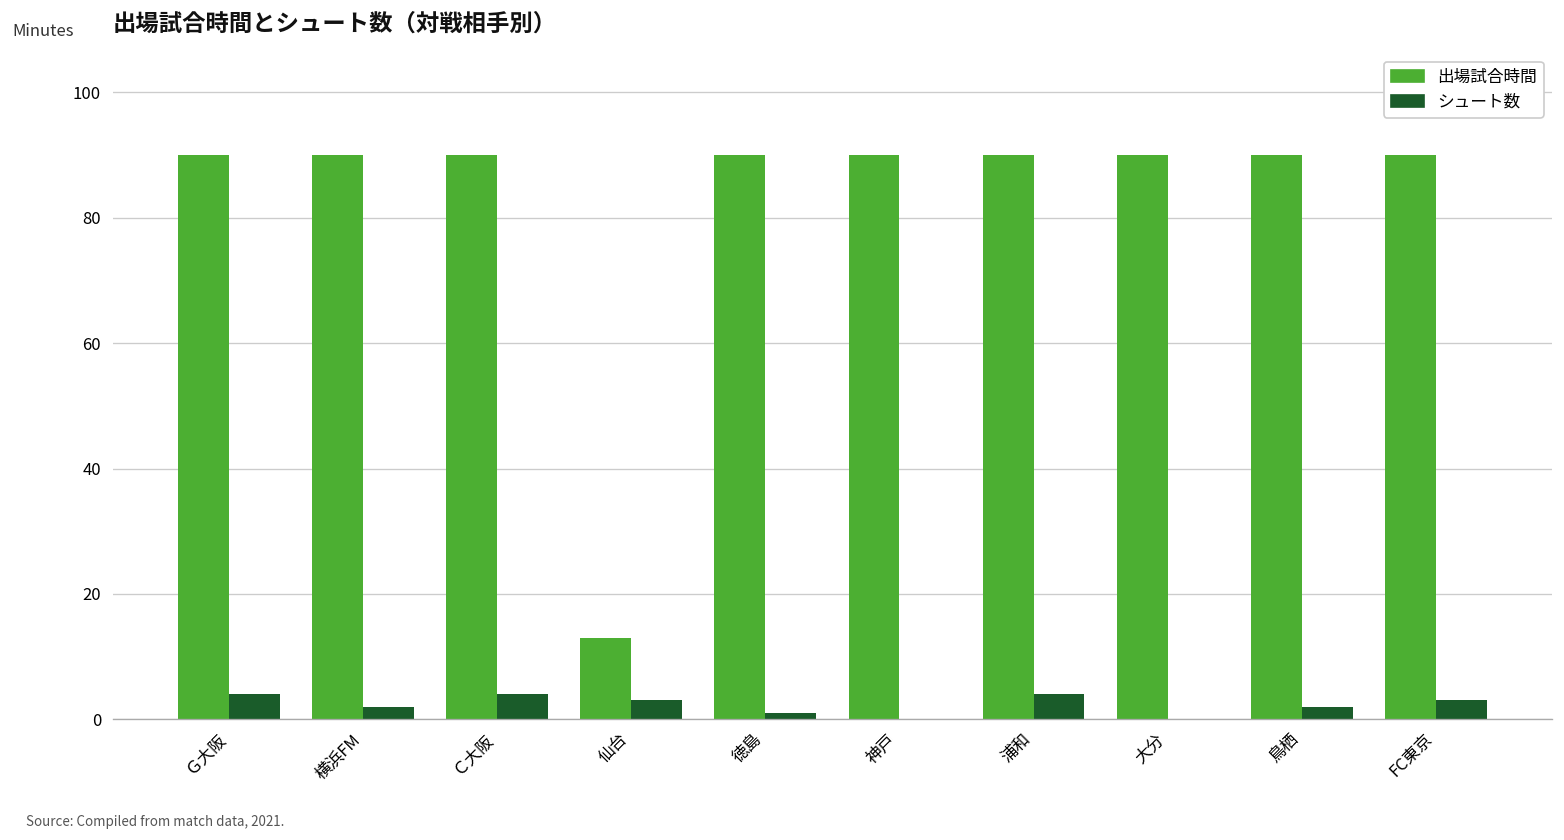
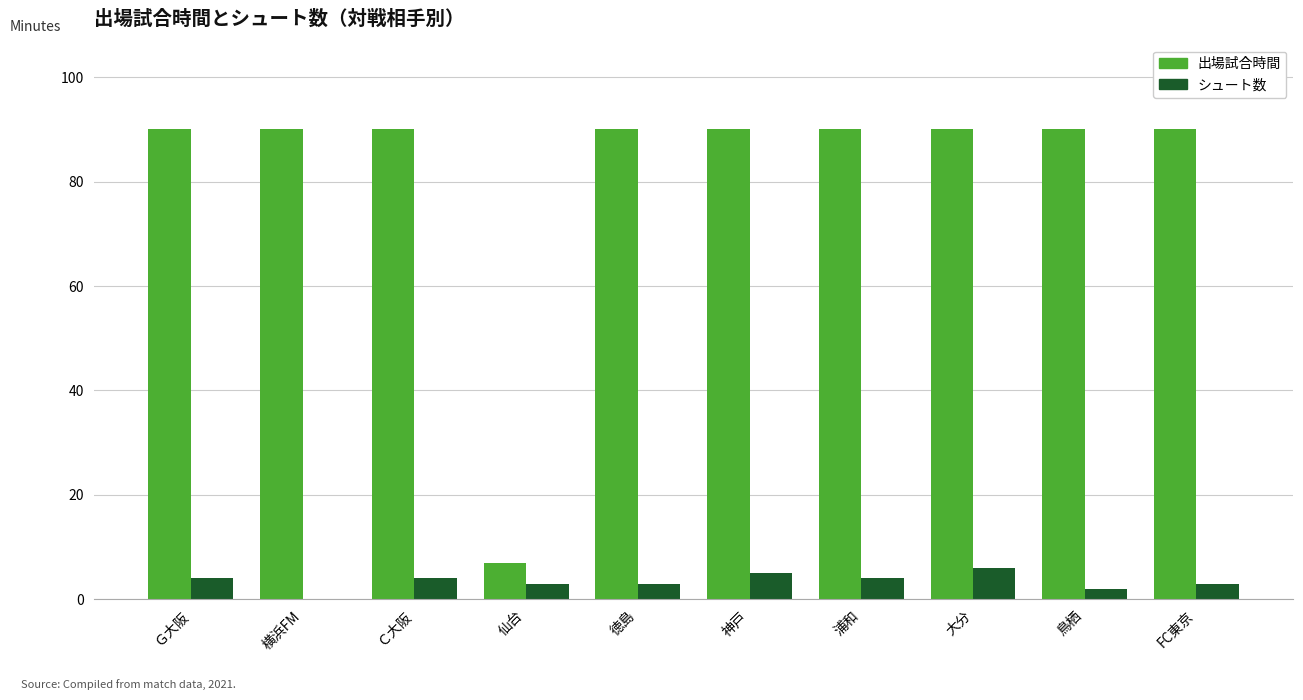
シュート数, 横浜FM: 2 -> 0
出場試合時間, 仙台: 13 -> 7
シュート数, 徳島: 1 -> 3
シュート数, 神戸: 0 -> 5
シュート数, 大分: 0 -> 6
